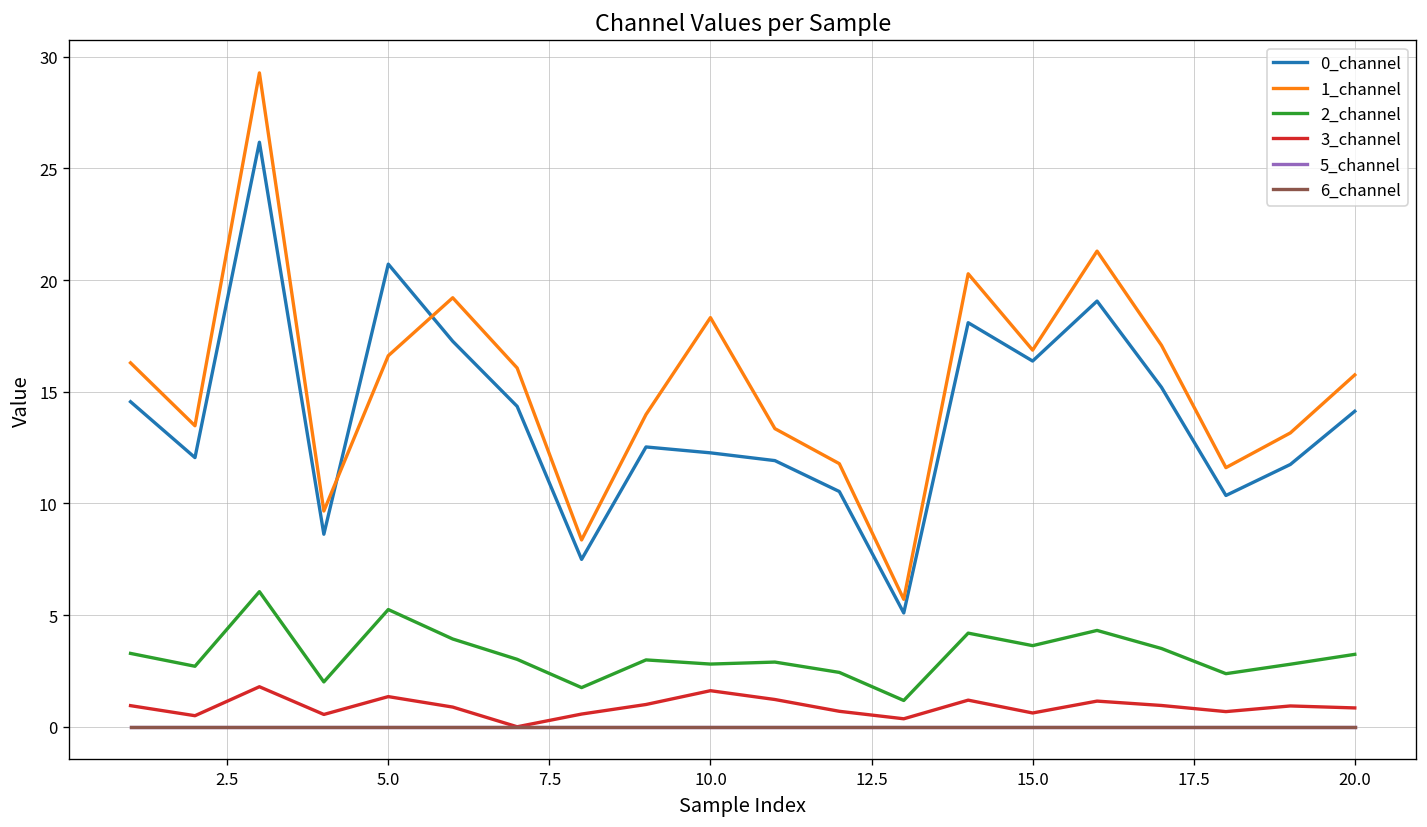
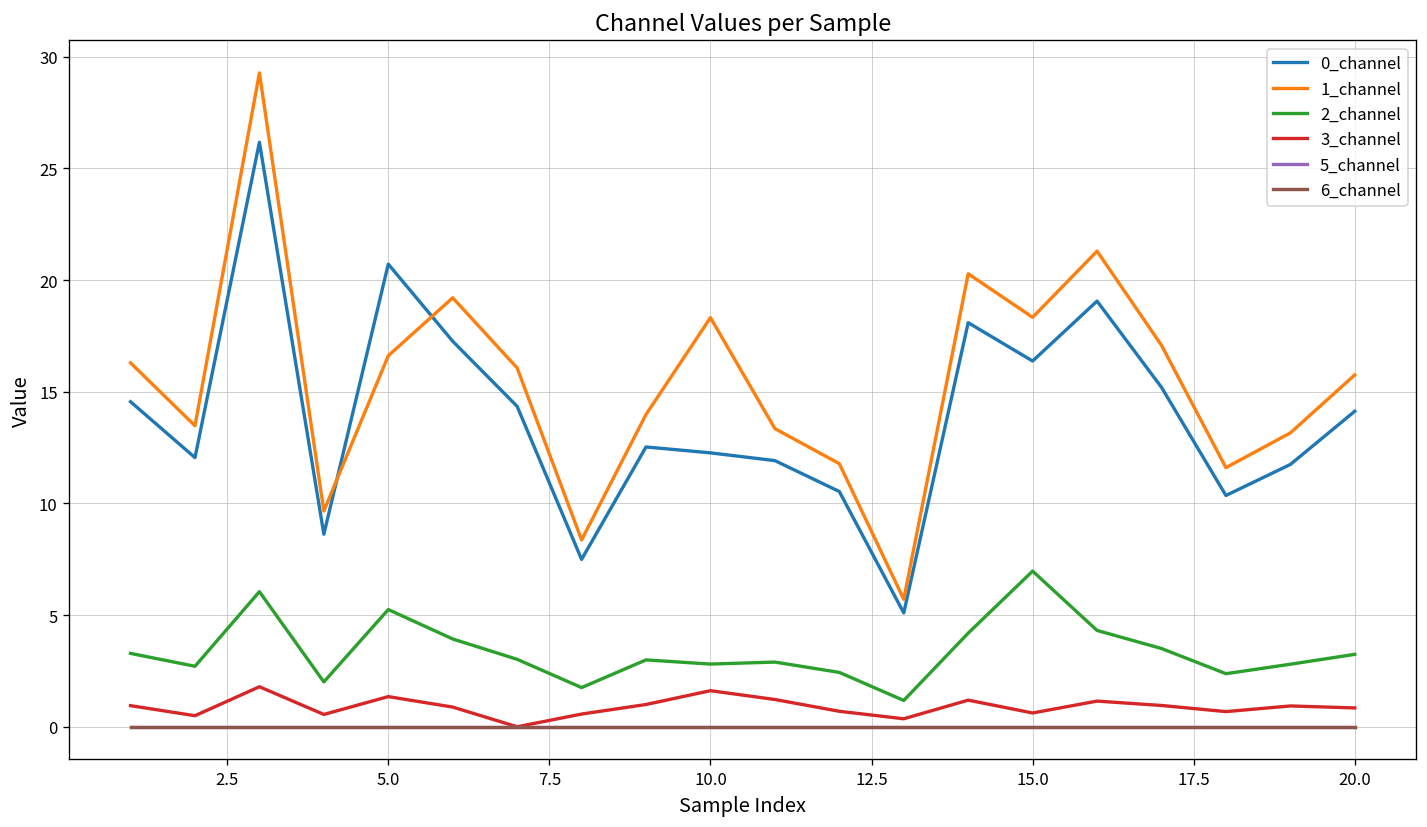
1_channel, 15.0: 16.9 -> 18.3
2_channel, 15.0: 3.6 -> 7.0
